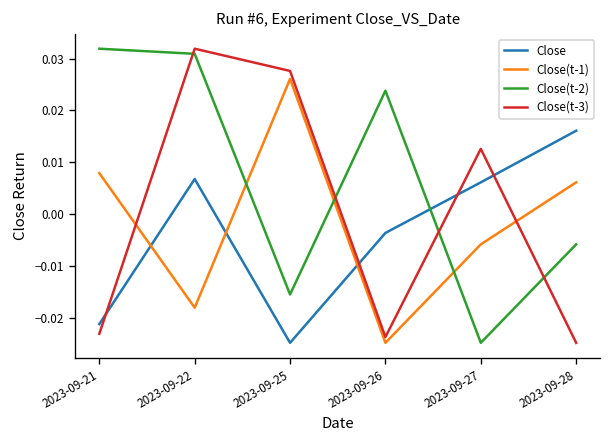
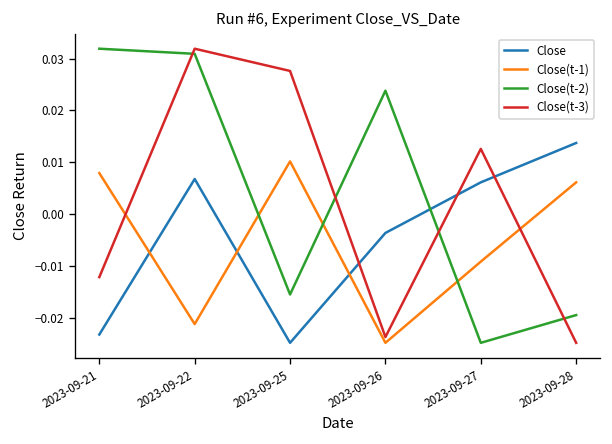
Close, 2023-09-21: -0.021 -> -0.023
Close(t-3), 2023-09-21: -0.023 -> -0.012
Close(t-1), 2023-09-22: -0.018 -> -0.021
Close(t-1), 2023-09-25: 0.026 -> 0.010
Close(t-1), 2023-09-27: -0.006 -> -0.009
Close, 2023-09-28: 0.016 -> 0.014
Close(t-2), 2023-09-28: -0.006 -> -0.019
